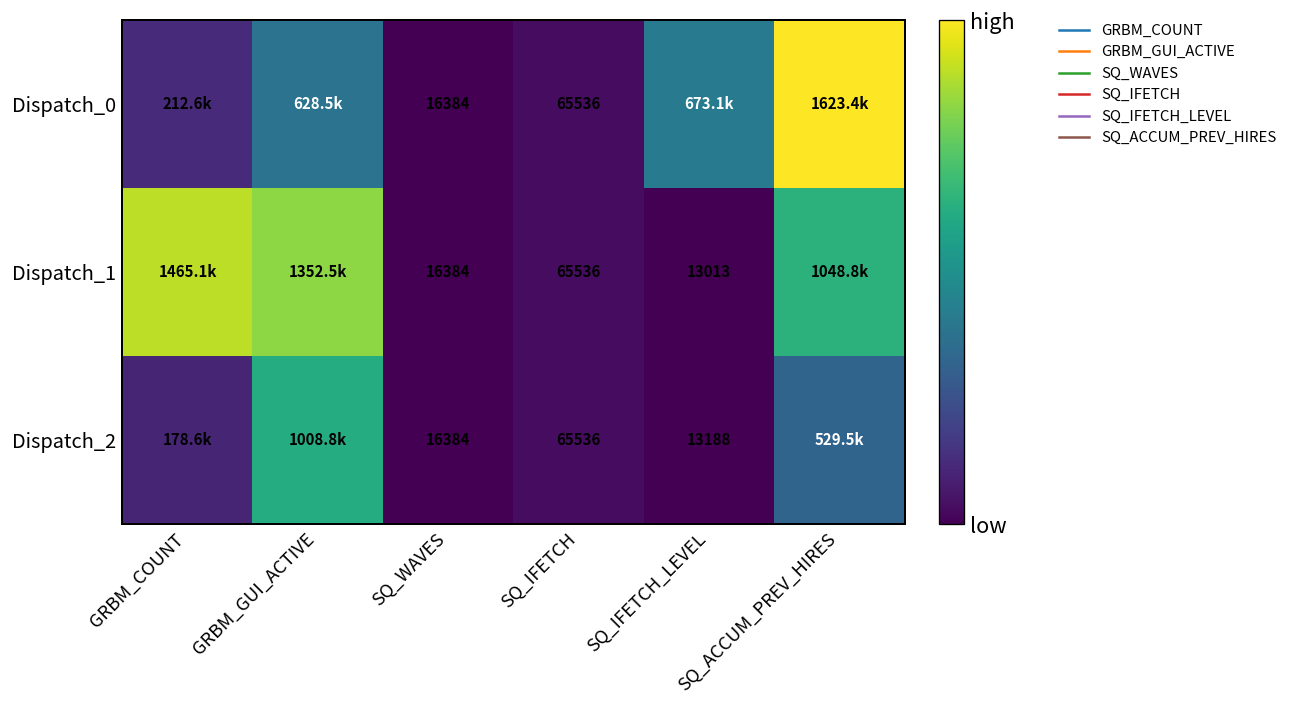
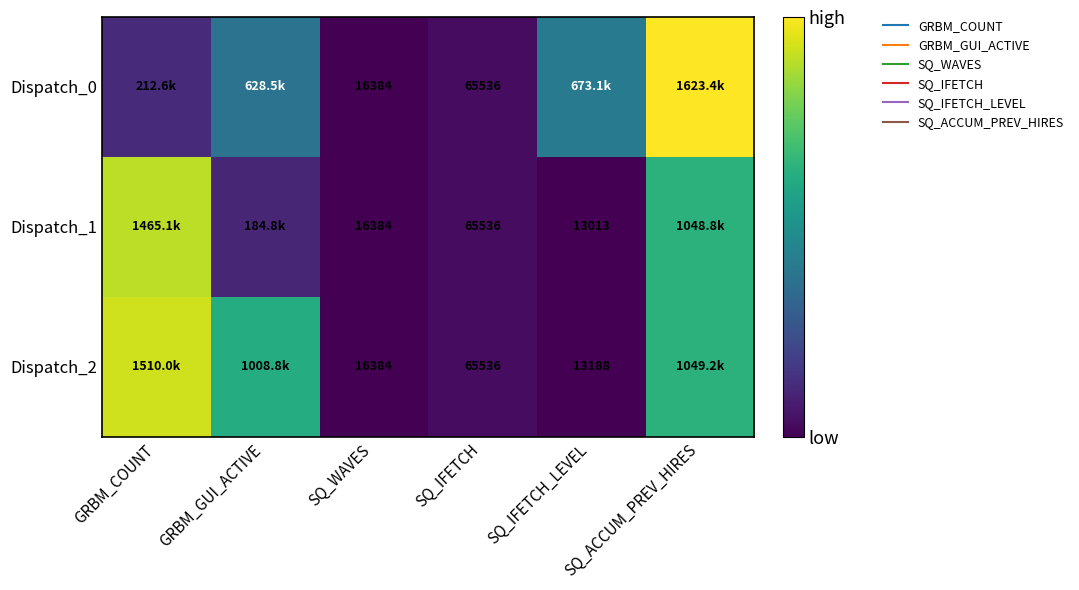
Dispatch_1, GRBM_GUI_ACTIVE: 1352.5k -> 184.8k
Dispatch_2, GRBM_COUNT: 178.6k -> 1510.0k
Dispatch_2, SQ_ACCUM_PREV_HIRES: 529.5k -> 1049.2k
